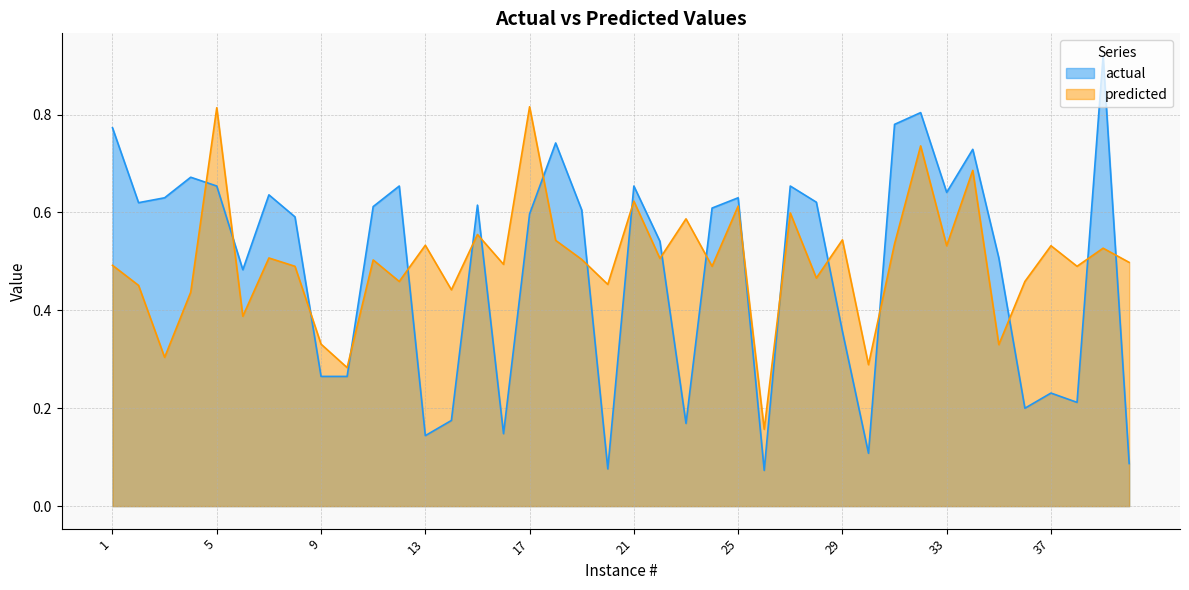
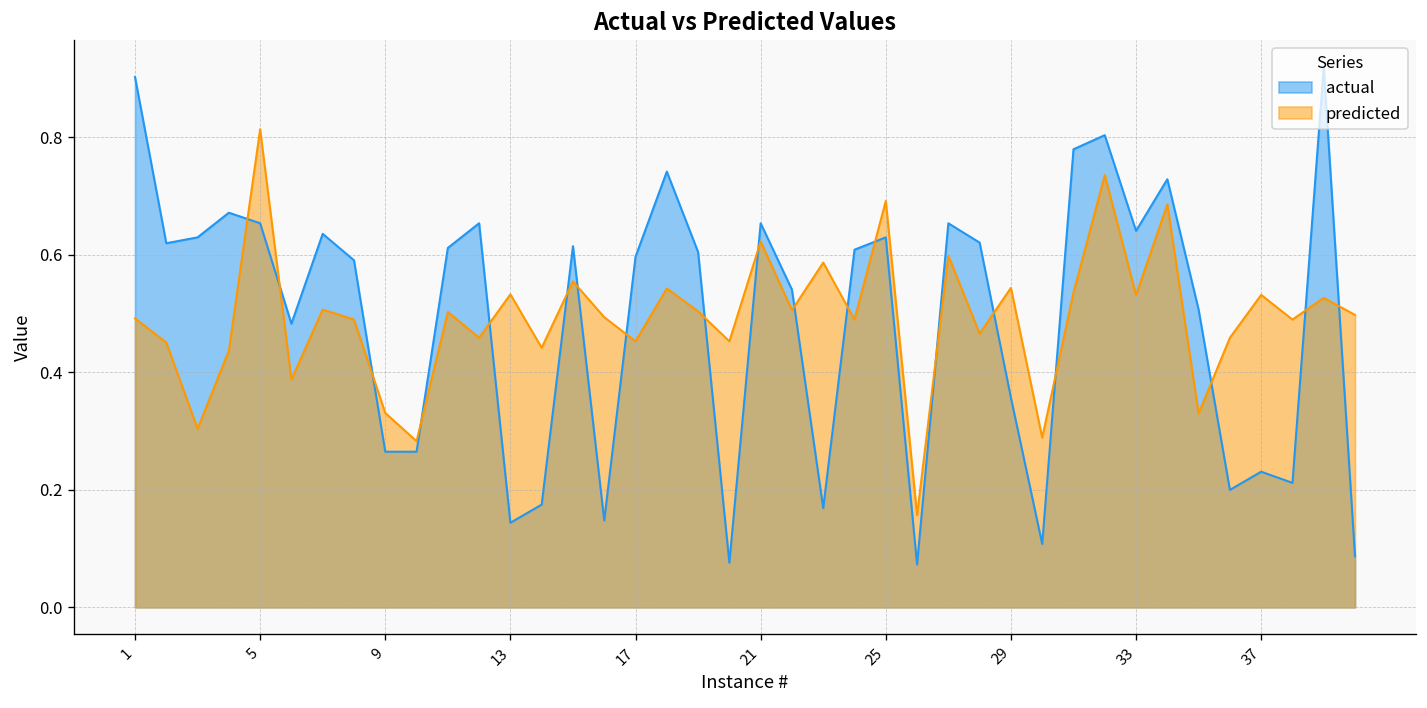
actual, 1: 0.77 -> 0.90
predicted, 17: 0.82 -> 0.45
predicted, 25: 0.61 -> 0.69
